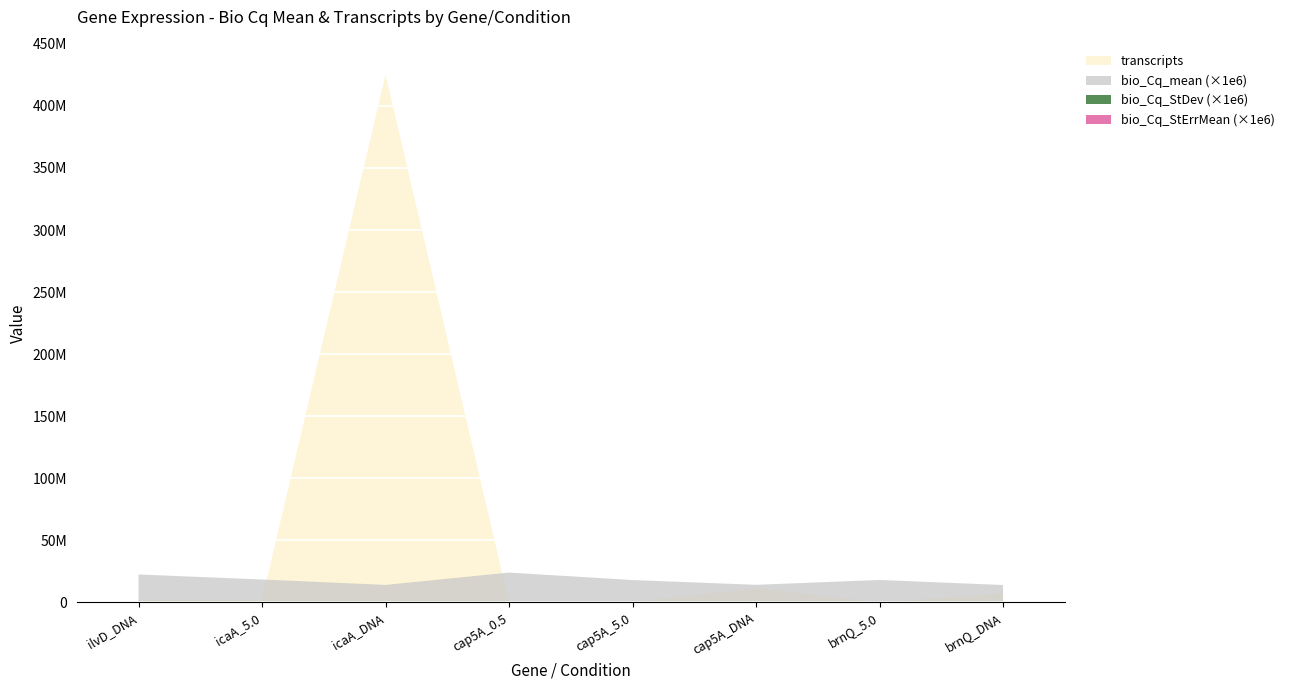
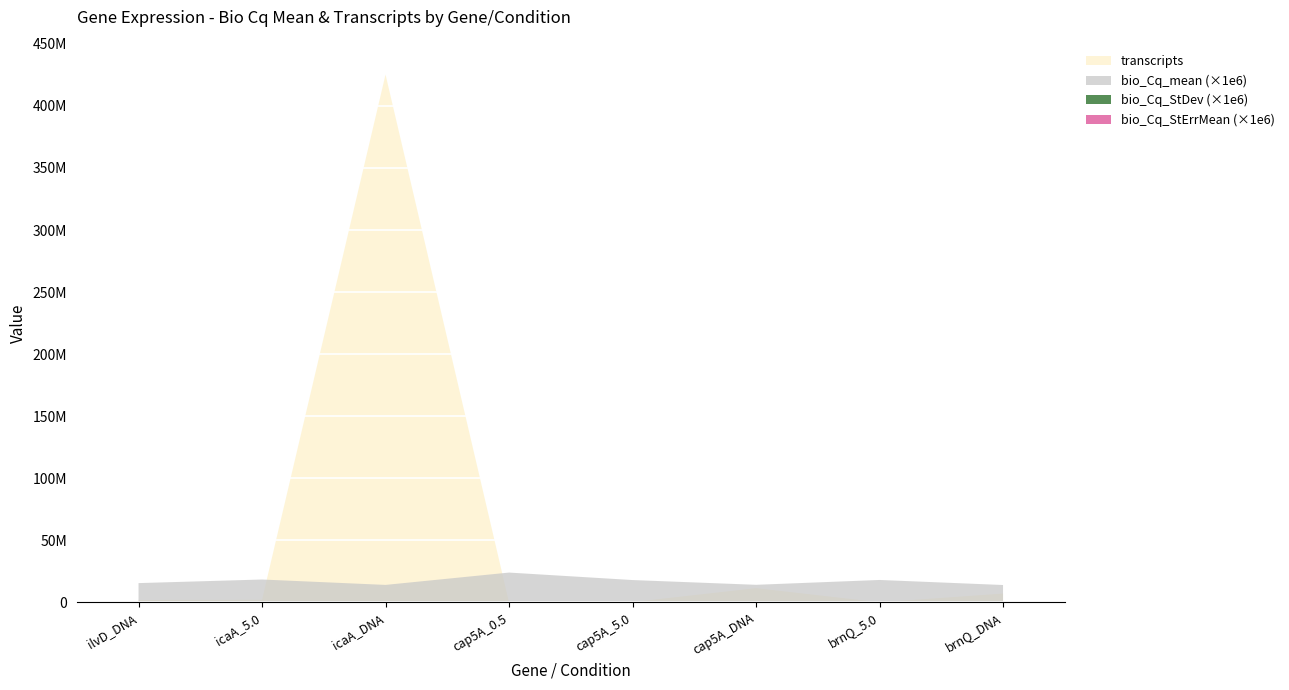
bio_Cq_mean (×1e6), ilvD_DNA: 23000000 -> 16000000
